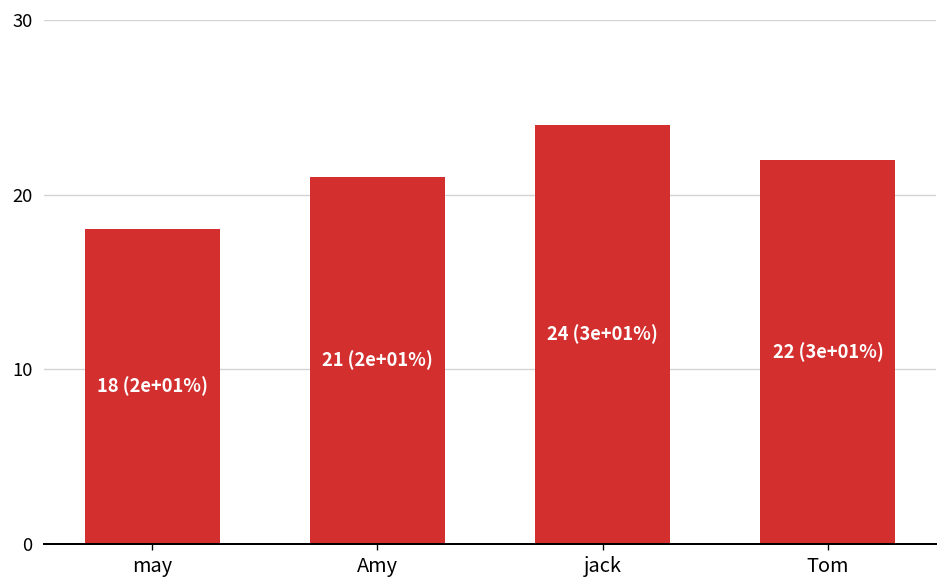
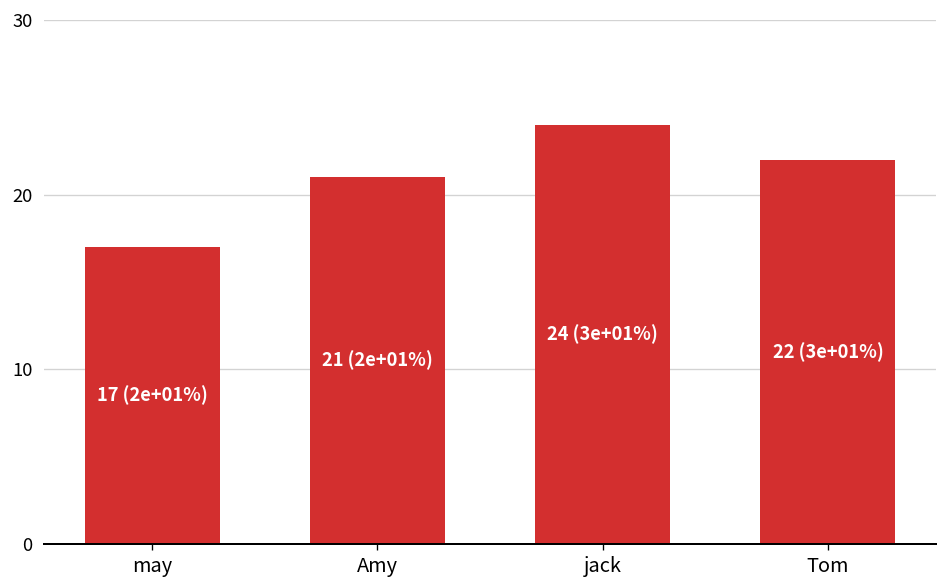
may: 18 -> 17
